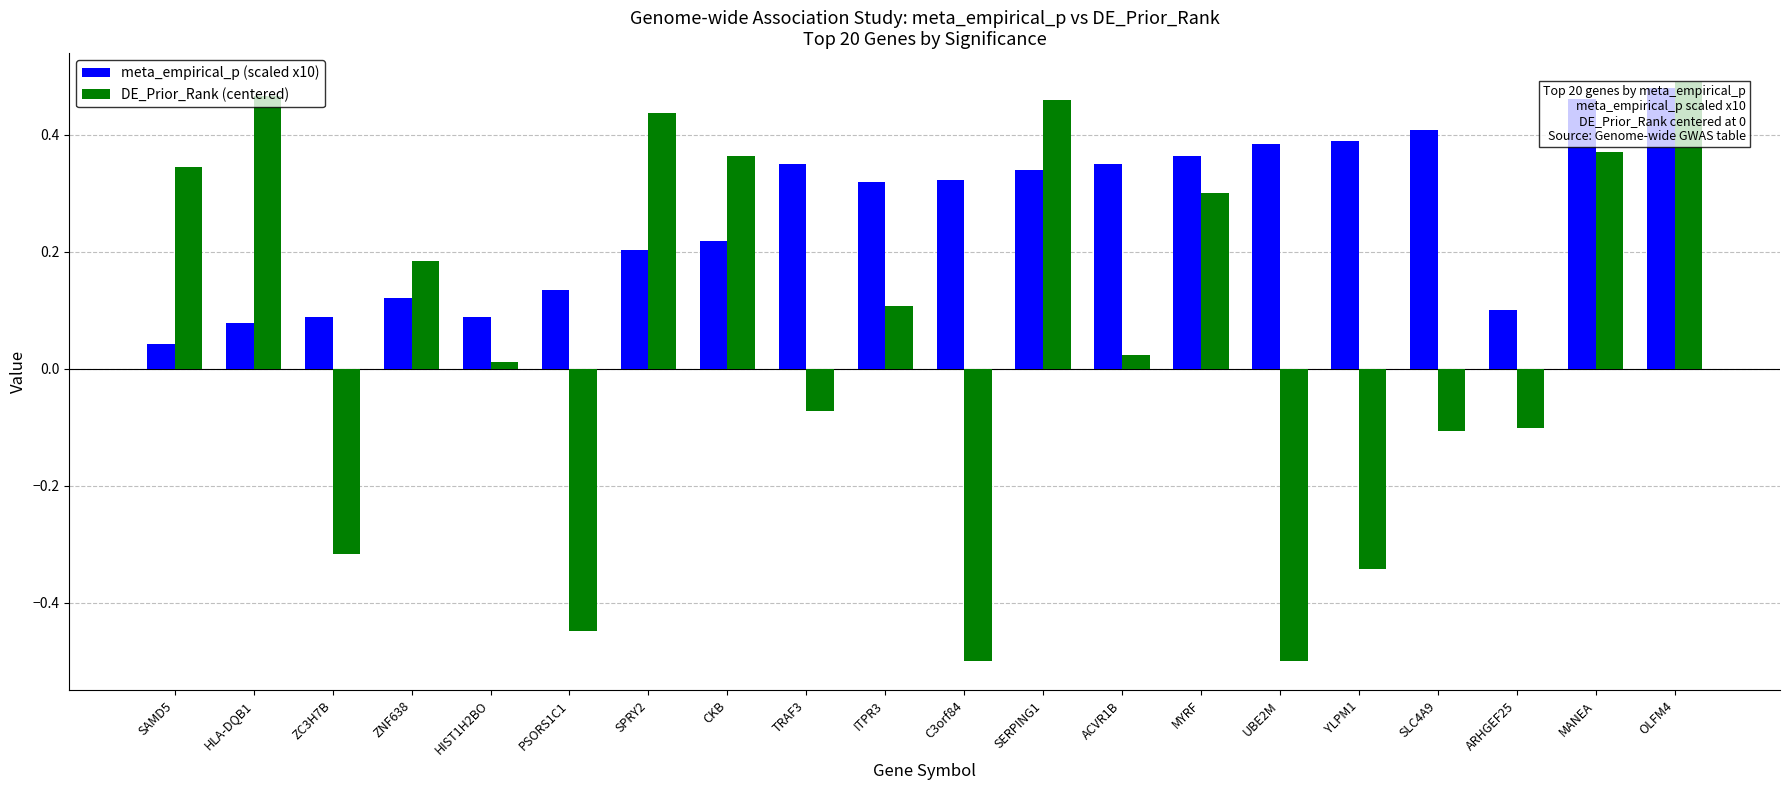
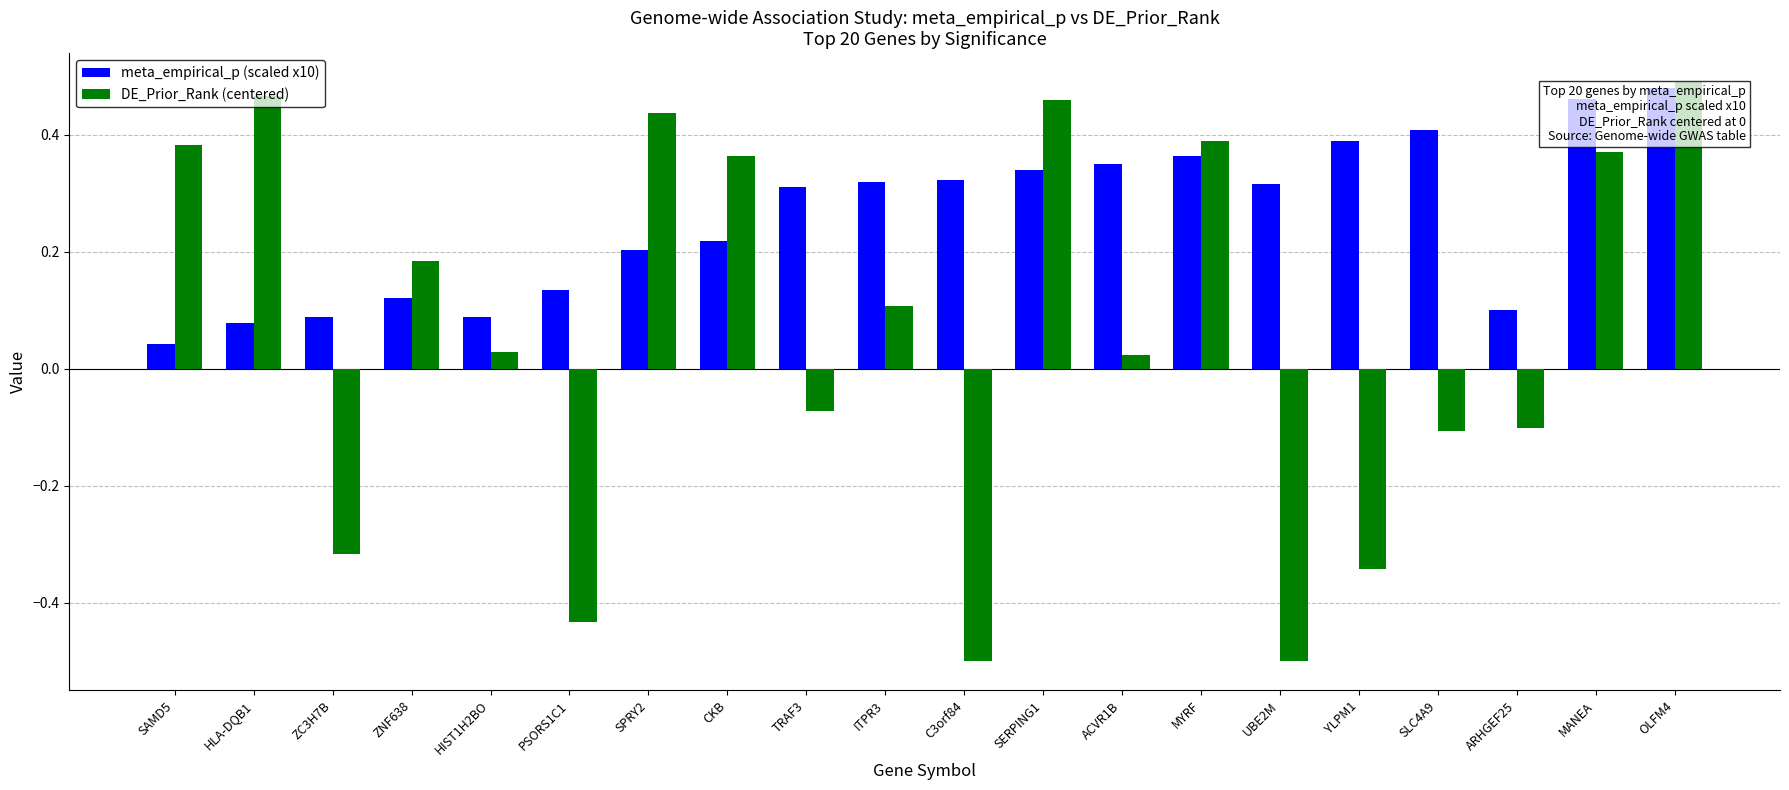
DE_Prior_Rank (centered), SAMD5: 0.35 -> 0.38
DE_Prior_Rank (centered), HIST1H2BO: 0.01 -> 0.03
DE_Prior_Rank (centered), PSORS1C1: -0.45 -> -0.43
meta_empirical_p (scaled x10), TRAF3: 0.35 -> 0.31
DE_Prior_Rank (centered), MYRF: 0.30 -> 0.39
meta_empirical_p (scaled x10), UBE2M: 0.39 -> 0.32
